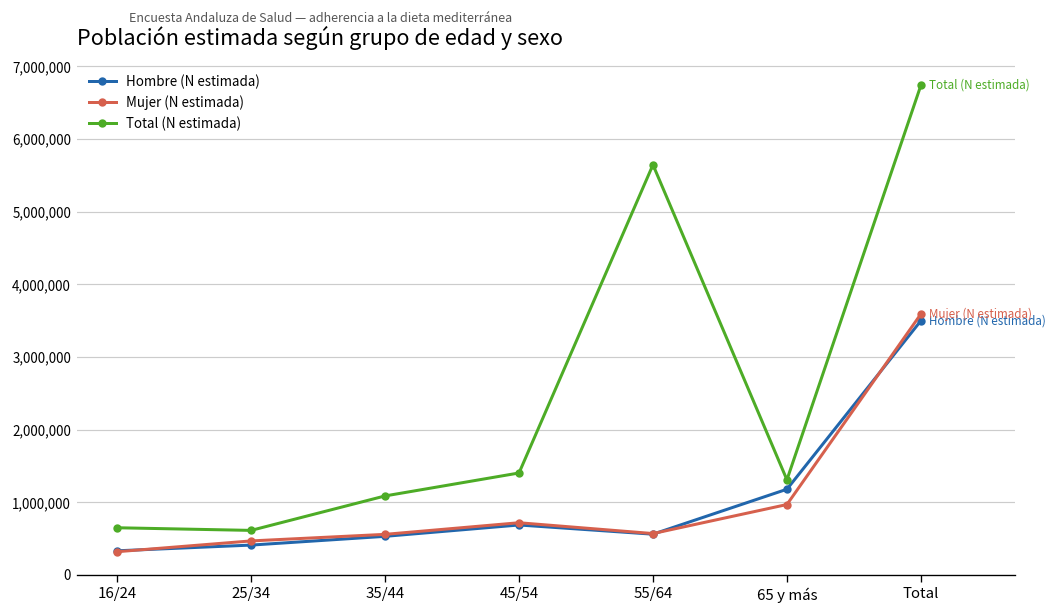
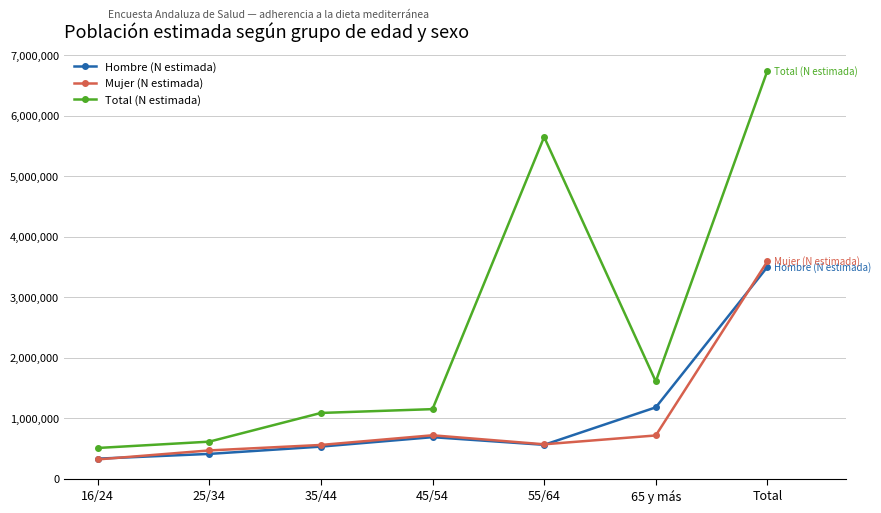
Total (N estimada), 16/24: 600,000 -> 500,000
Total (N estimada), 45/54: 1,400,000 -> 1,100,000
Mujer (N estimada), 65 y más: 1,000,000 -> 700,000
Total (N estimada), 65 y más: 1,300,000 -> 1,600,000
